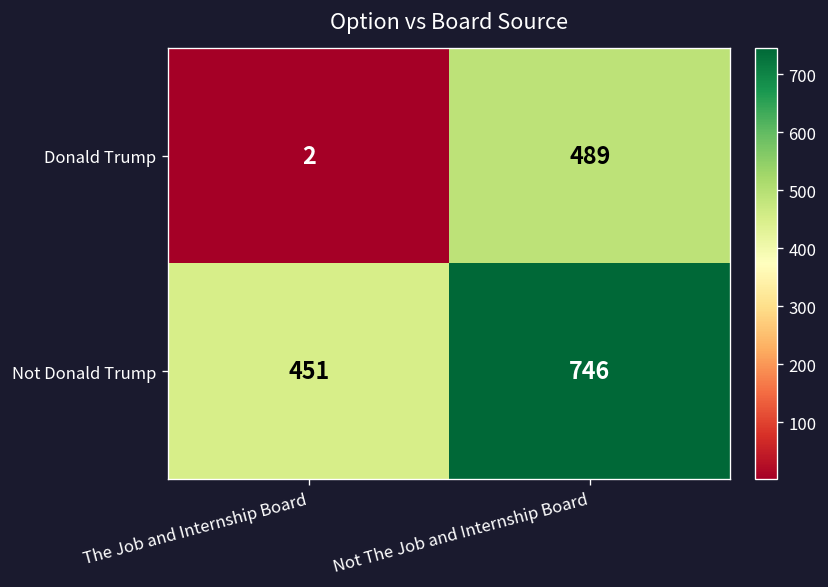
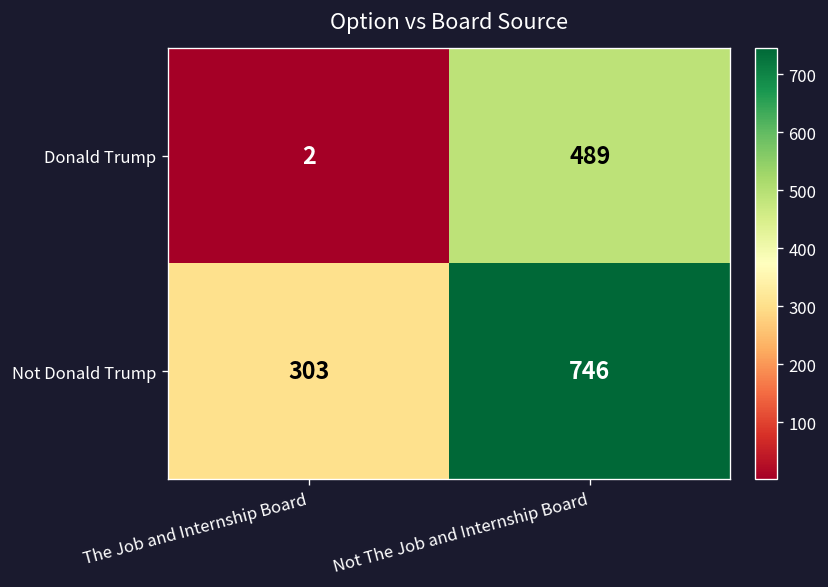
Not Donald Trump, The Job and Internship Board: 451 -> 303
